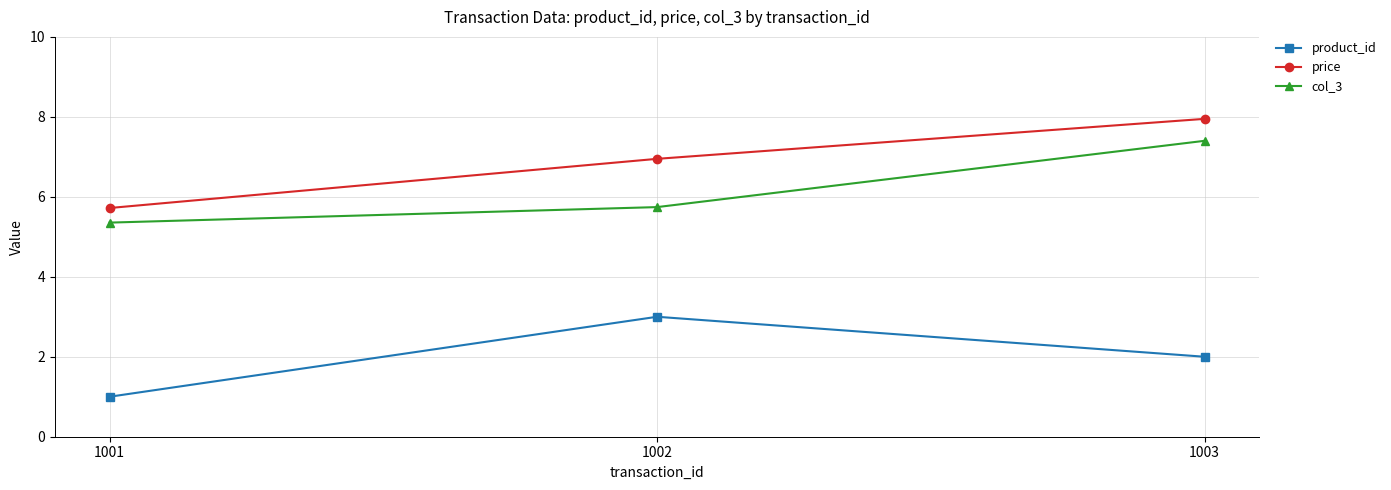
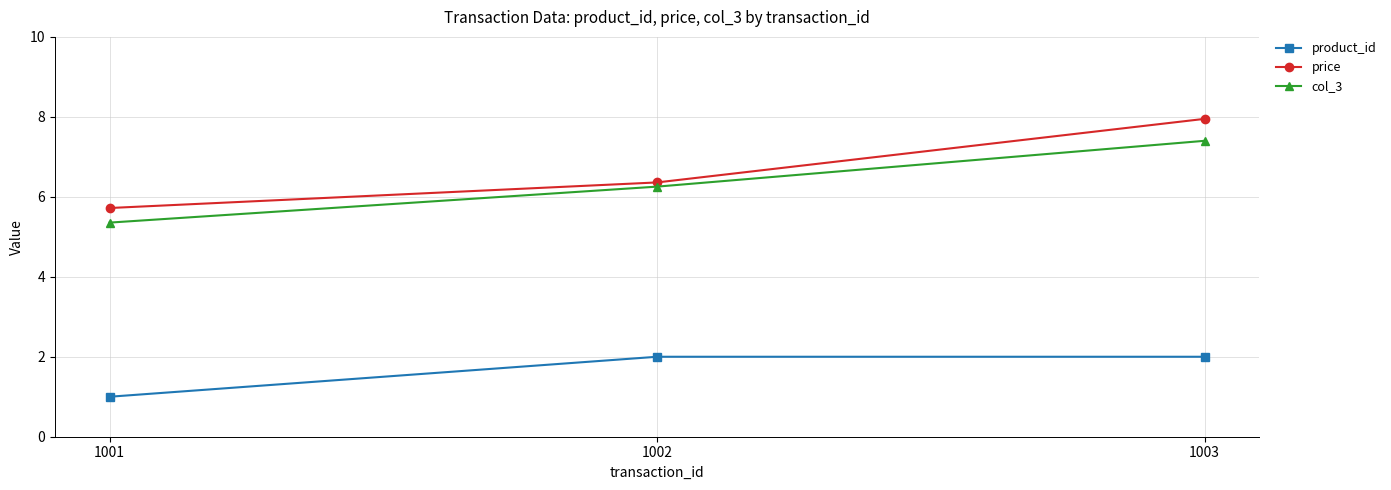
product_id, 1002: 3 -> 2
price, 1002: 7.0 -> 6.4
col_3, 1002: 5.7 -> 6.3
